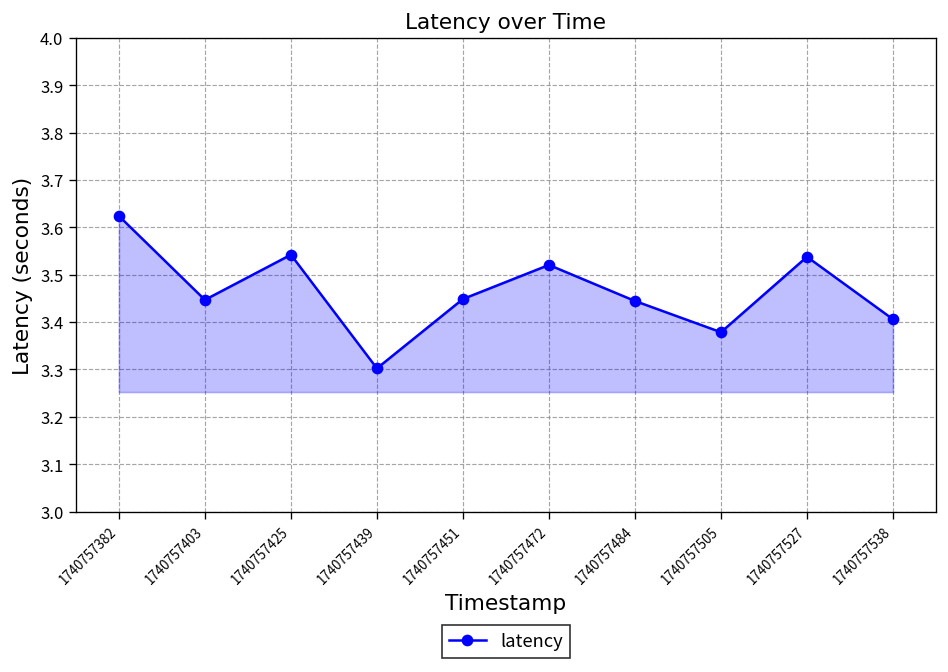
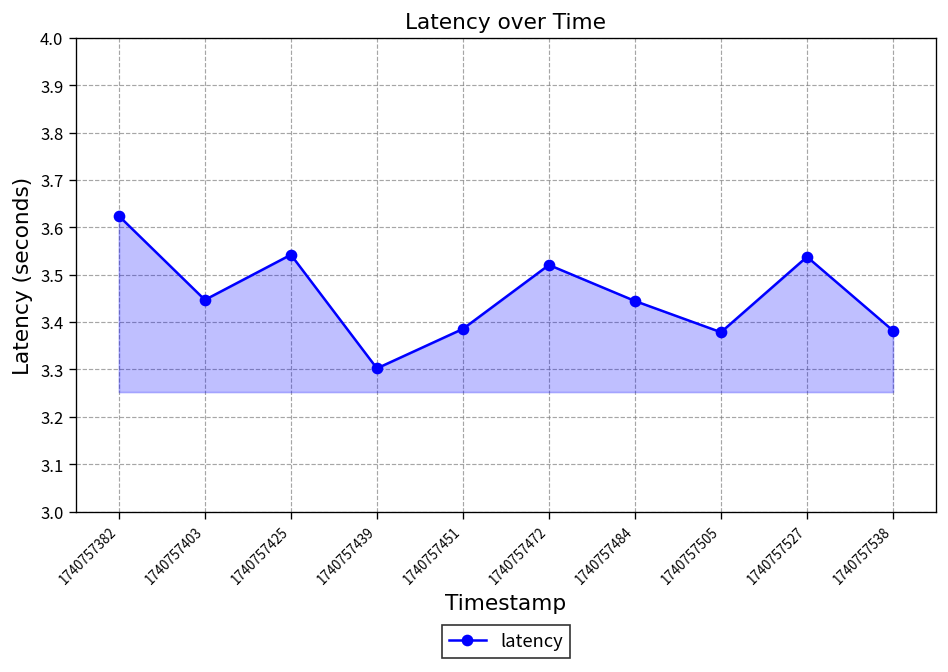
1740757451: 3.45 -> 3.39
1740757538: 3.41 -> 3.38
